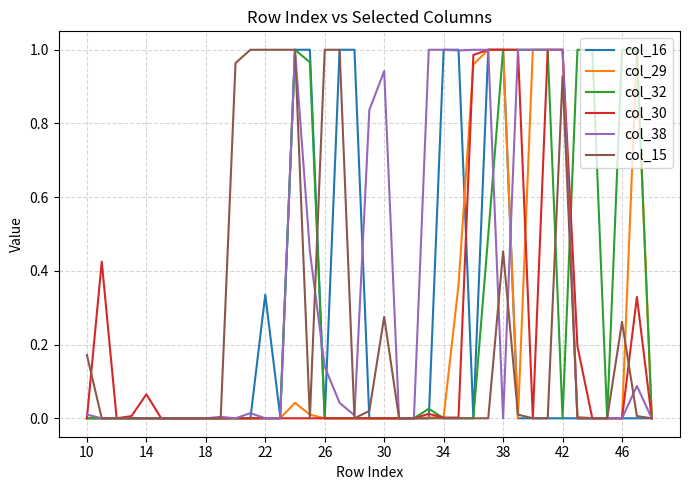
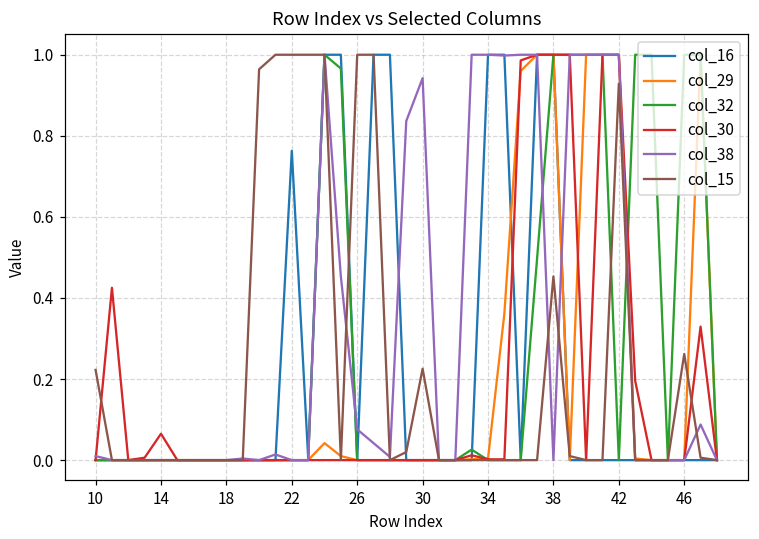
col_15, 10: 0.17 -> 0.22
col_16, 22: 0.34 -> 0.76
col_38, 26: 0.14 -> 0.08
col_15, 30: 0.28 -> 0.23
